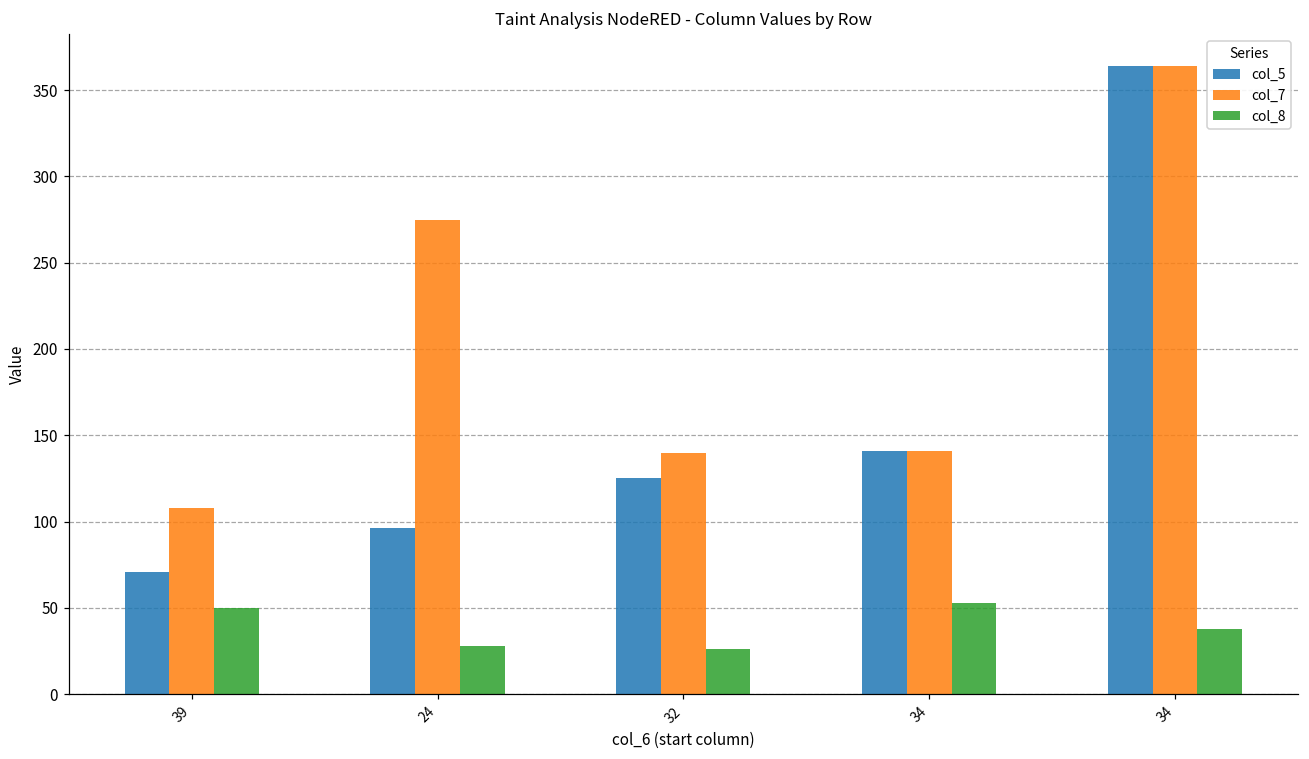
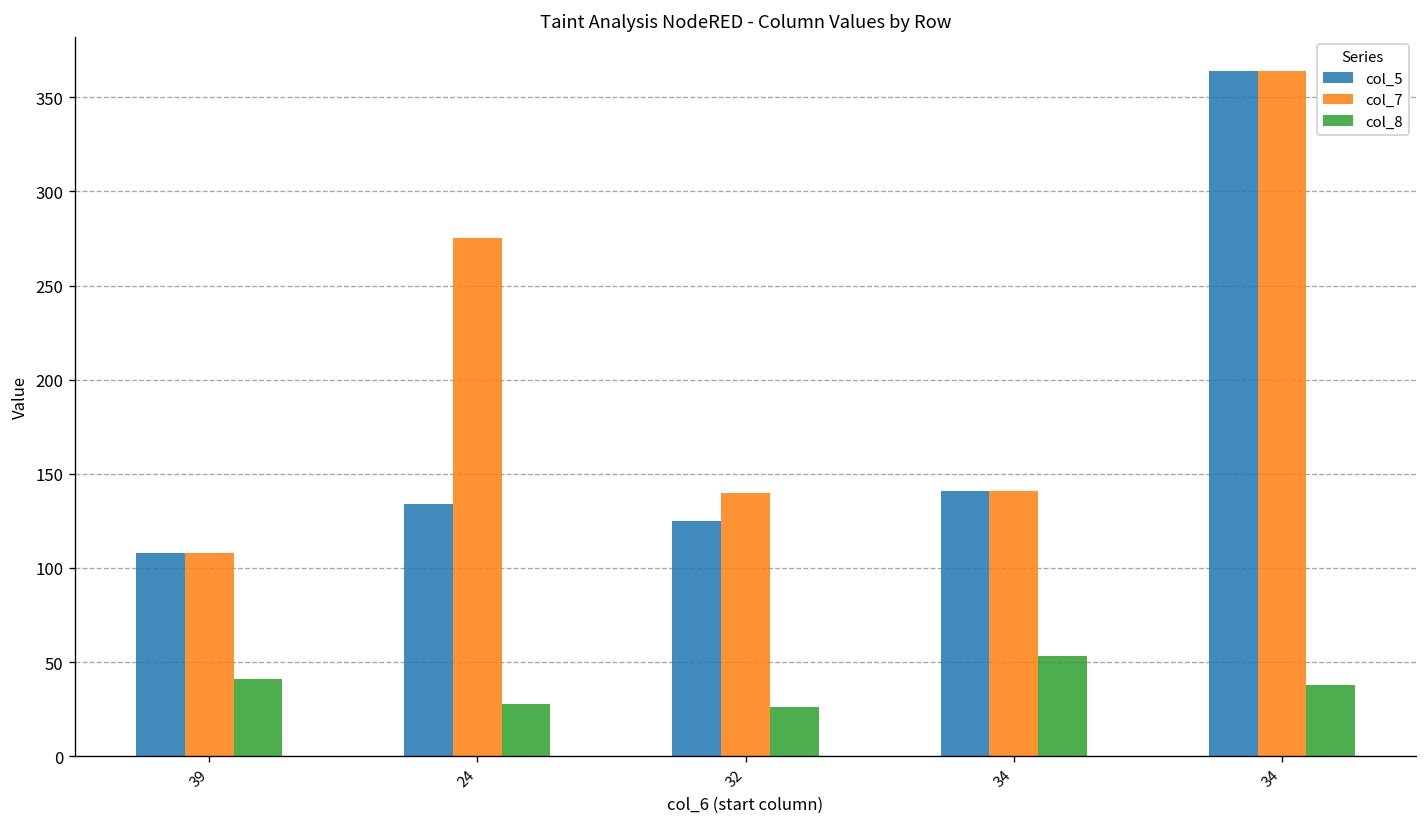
col_5, 39: 71 -> 108
col_8, 39: 50 -> 41
col_5, 24: 96 -> 134
